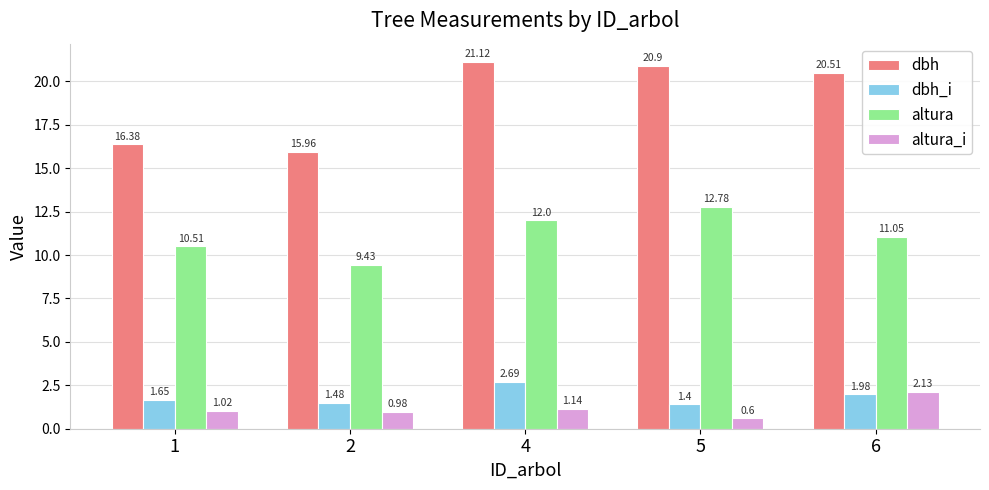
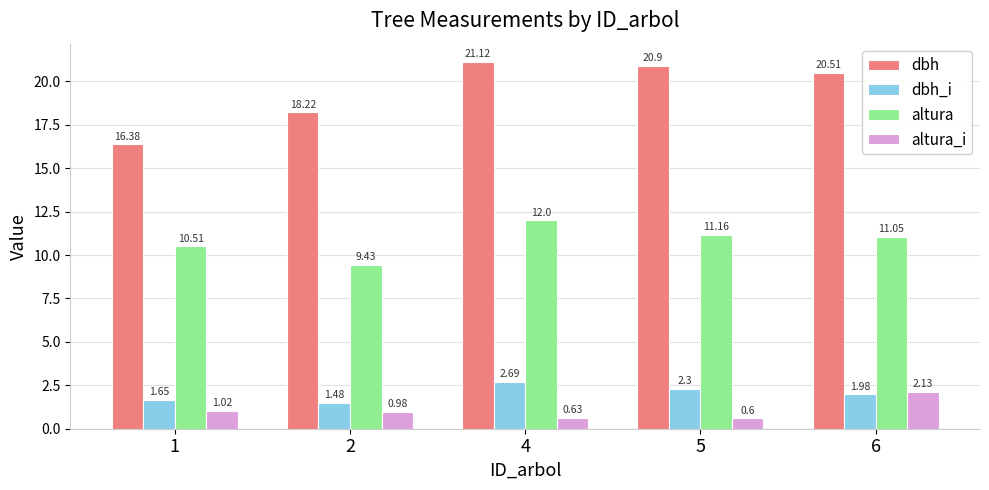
dbh, 2: 15.96 -> 18.22
altura_i, 4: 1.14 -> 0.63
dbh_i, 5: 1.4 -> 2.3
altura, 5: 12.78 -> 11.16
